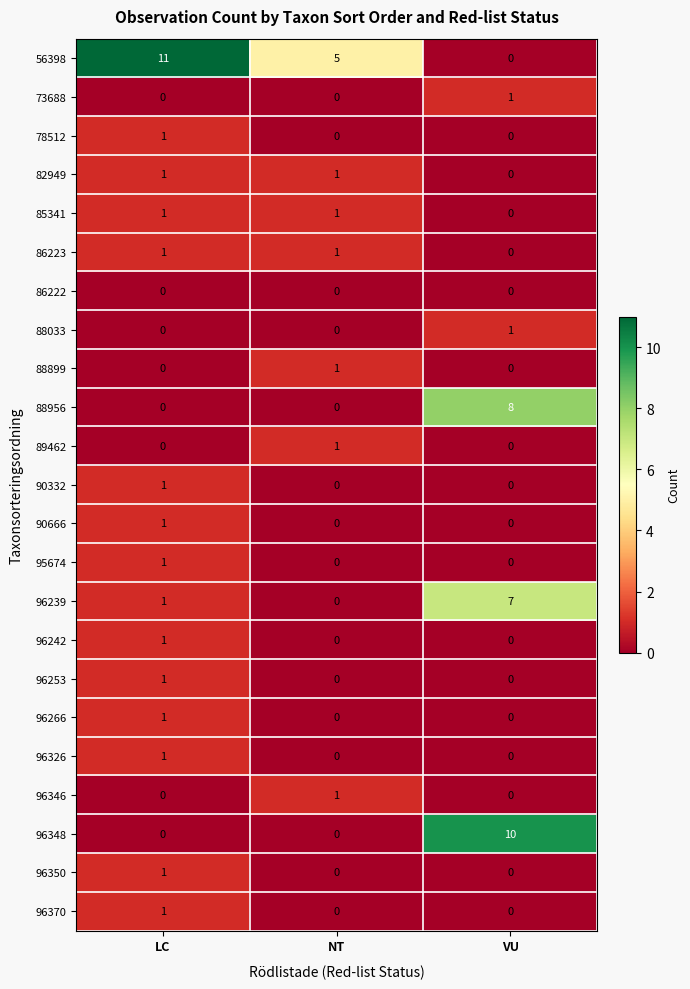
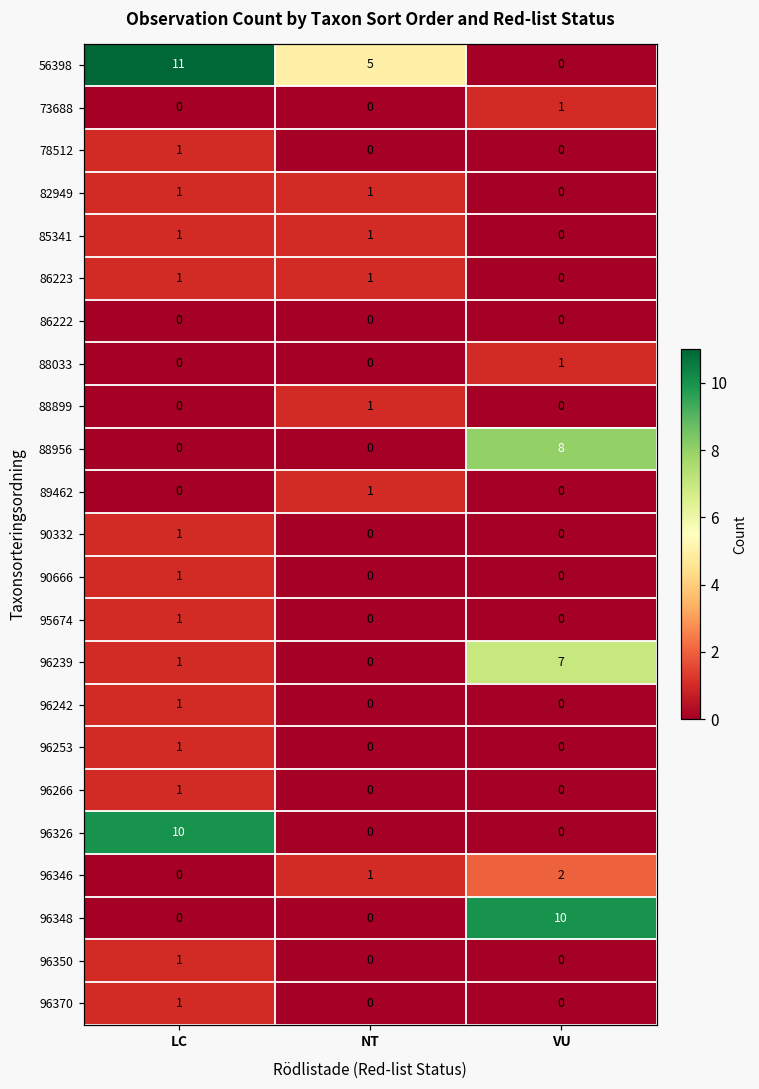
96326, LC: 1 -> 10
96346, VU: 0 -> 2
